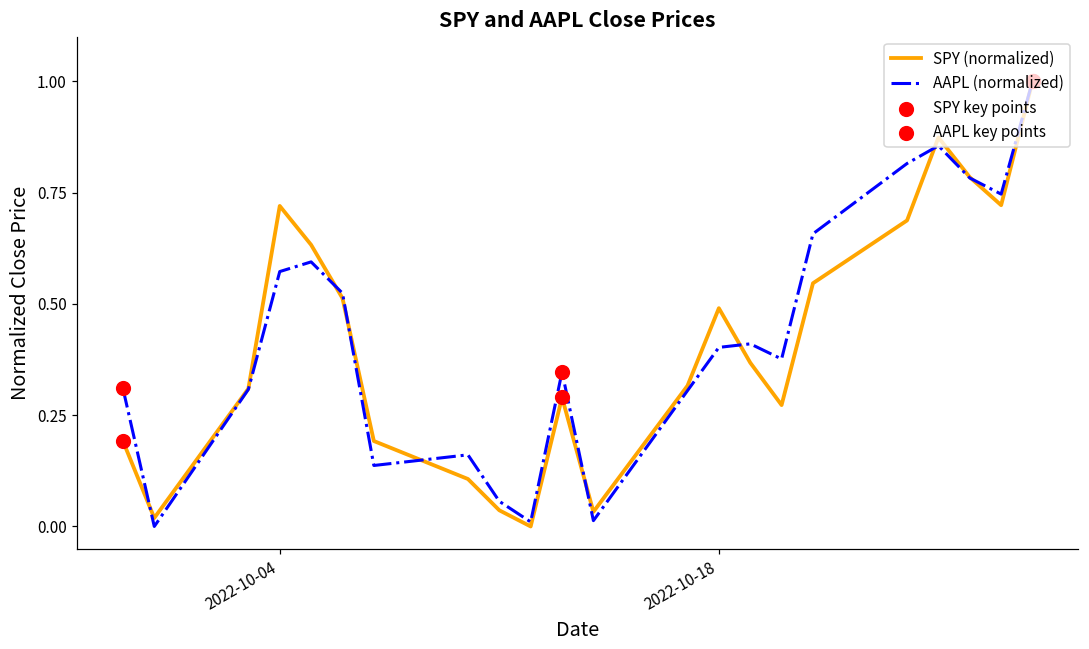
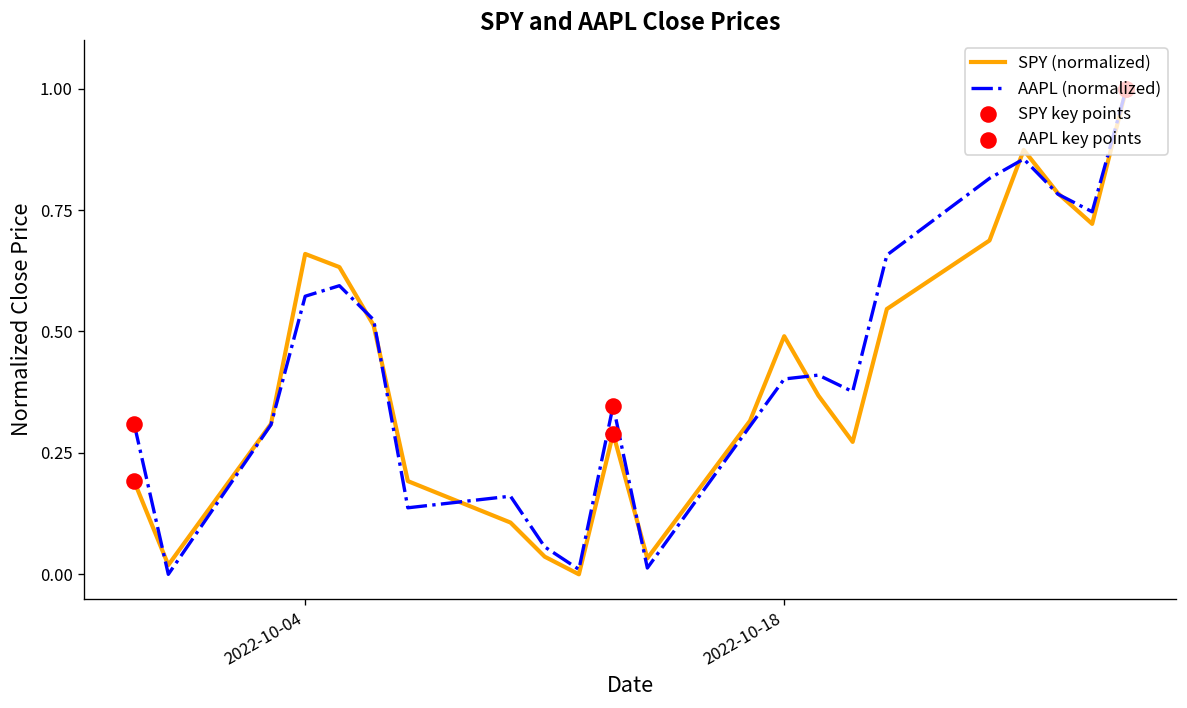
SPY (normalized), 2022-10-04: 0.72 -> 0.66
